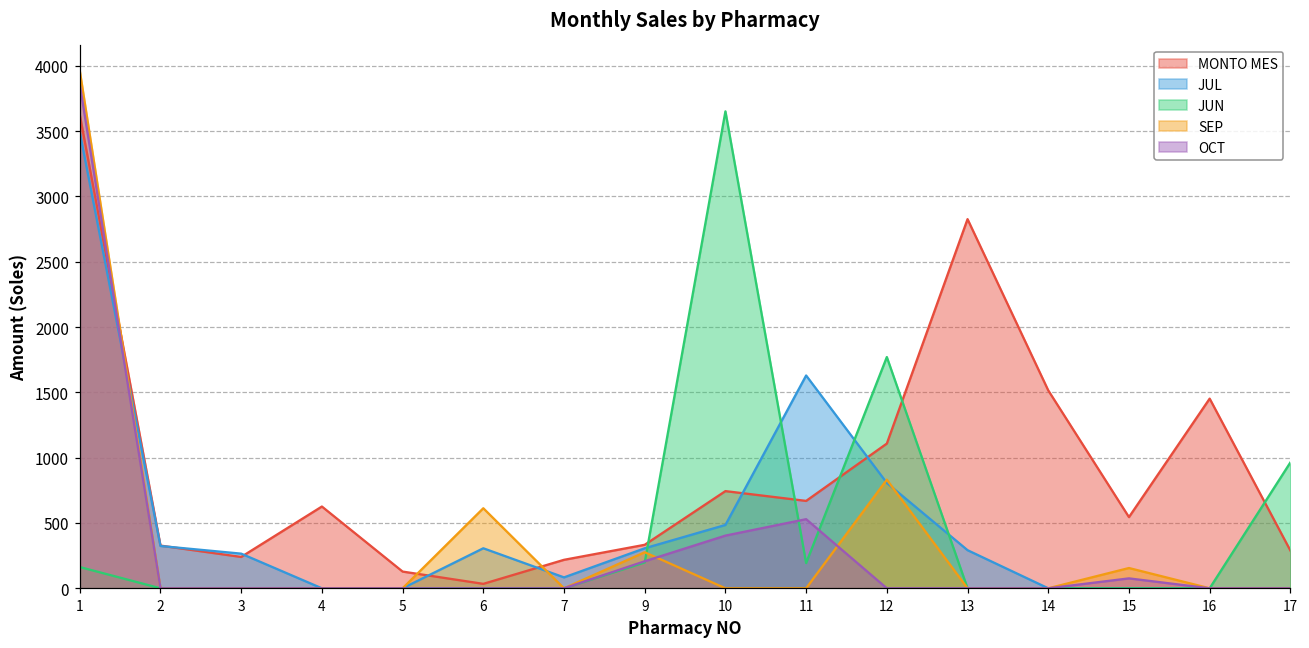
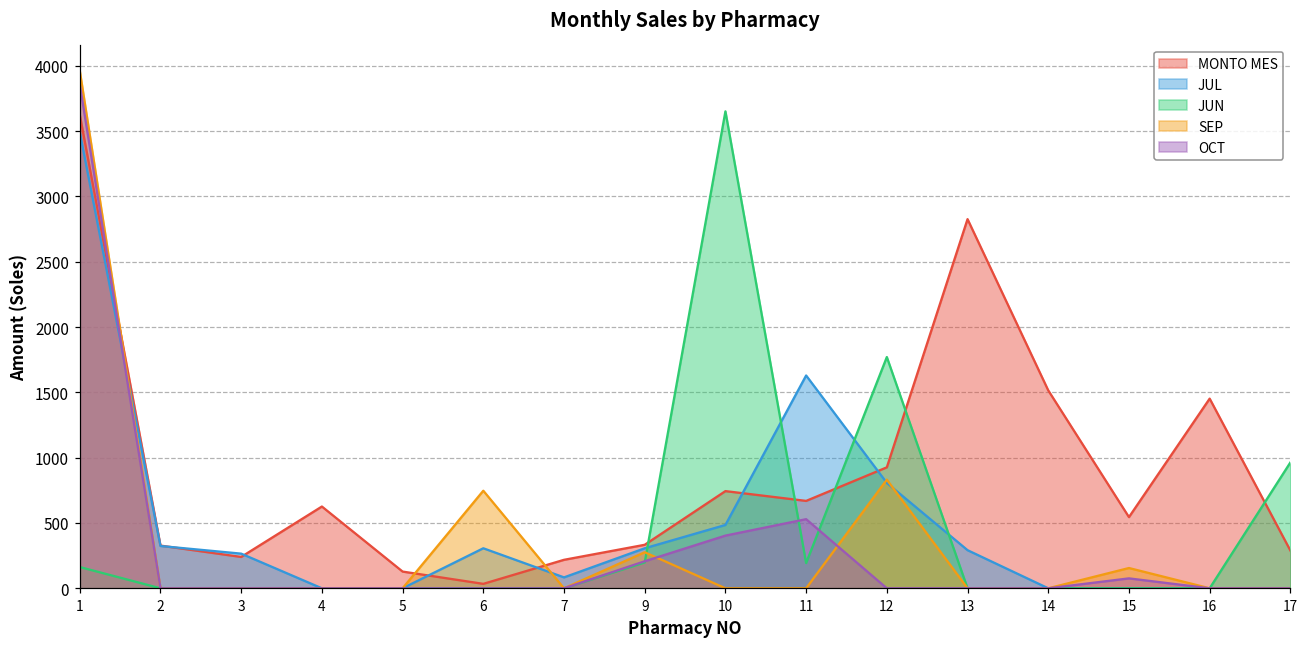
SEP, 6: 610 -> 750
MONTO MES, 12: 1110 -> 930
